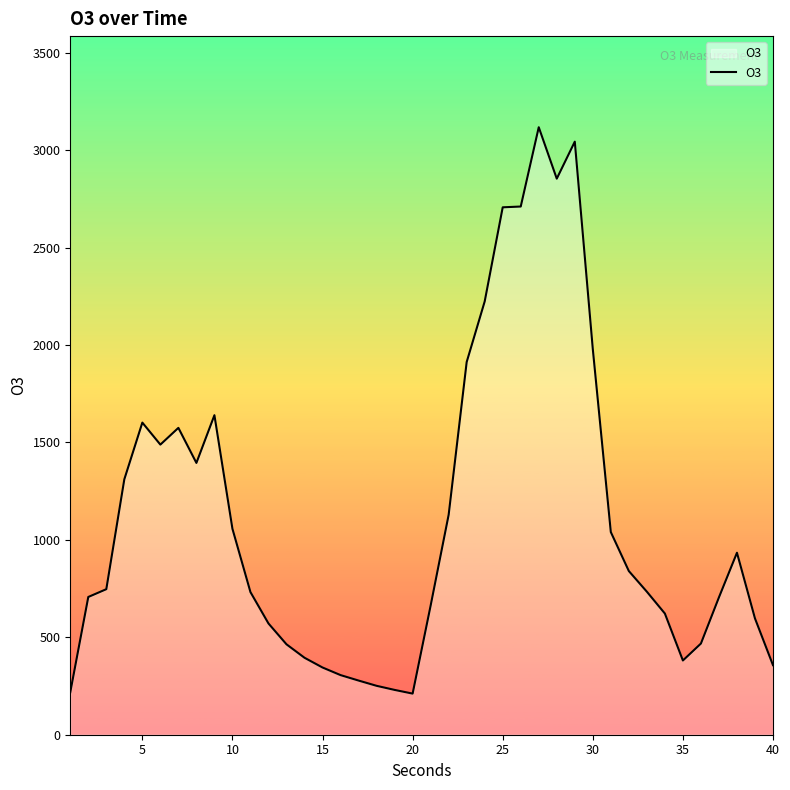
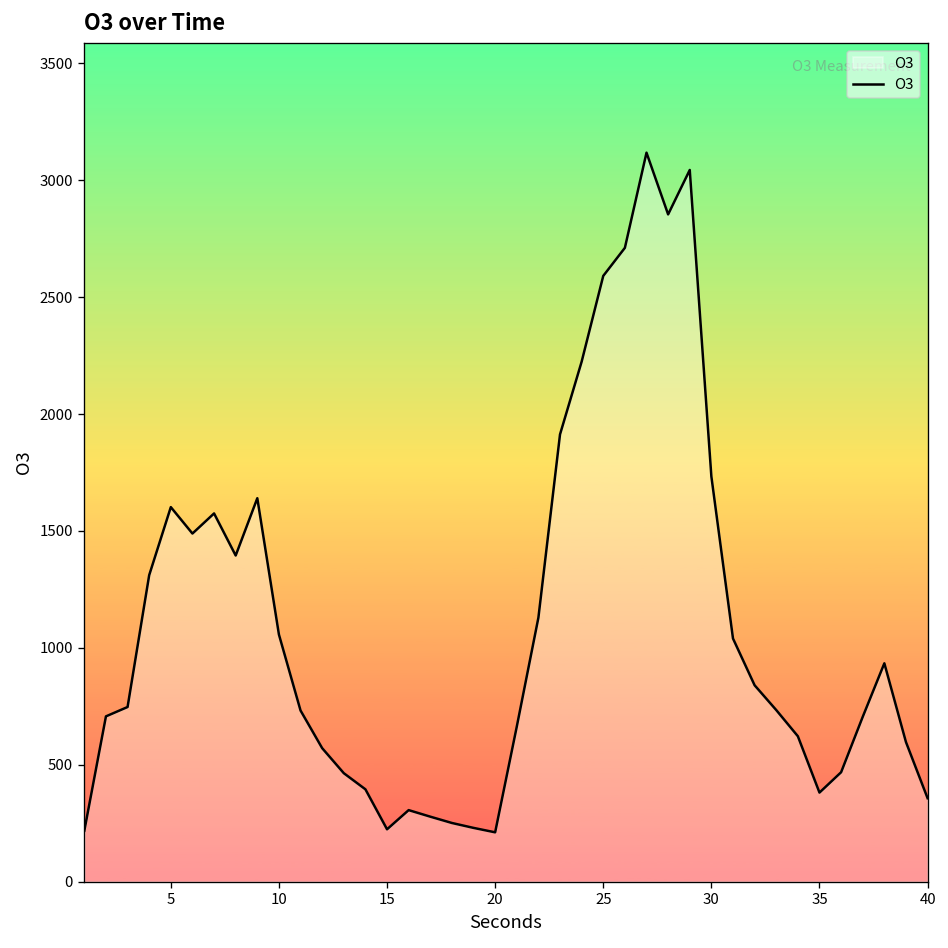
15: 350 -> 220
25: 2710 -> 2590
30: 1980 -> 1730
